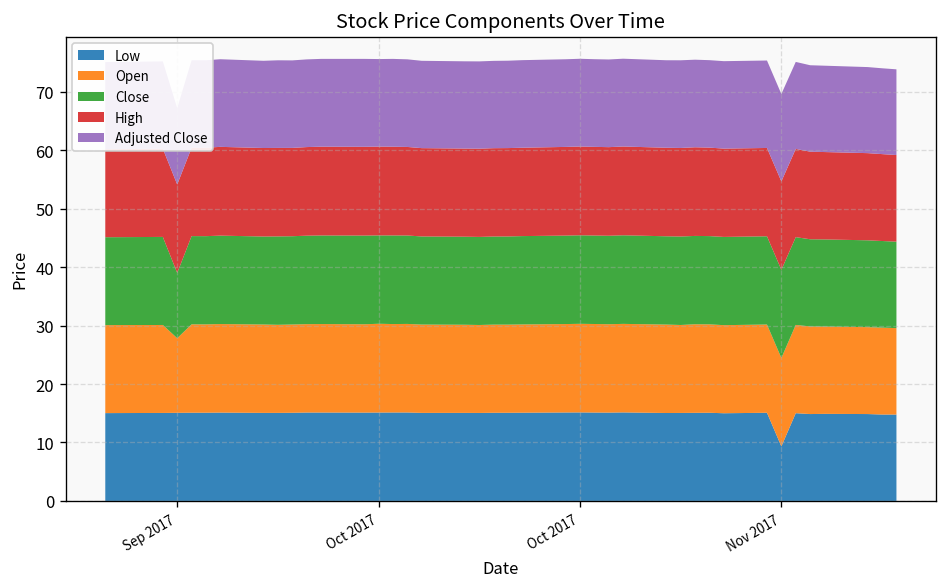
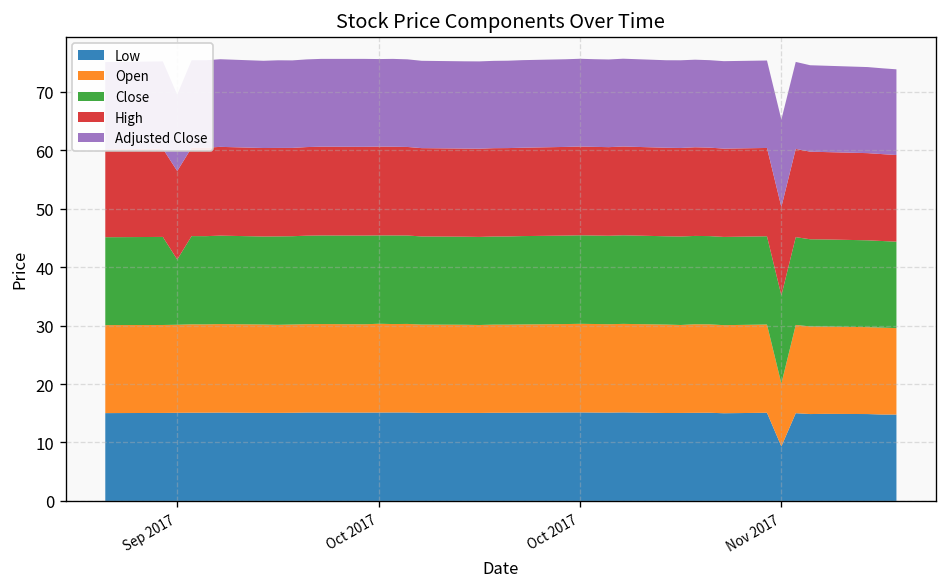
Open, Sep 2017: 13 -> 15
Open, Nov 2017: 15 -> 11
